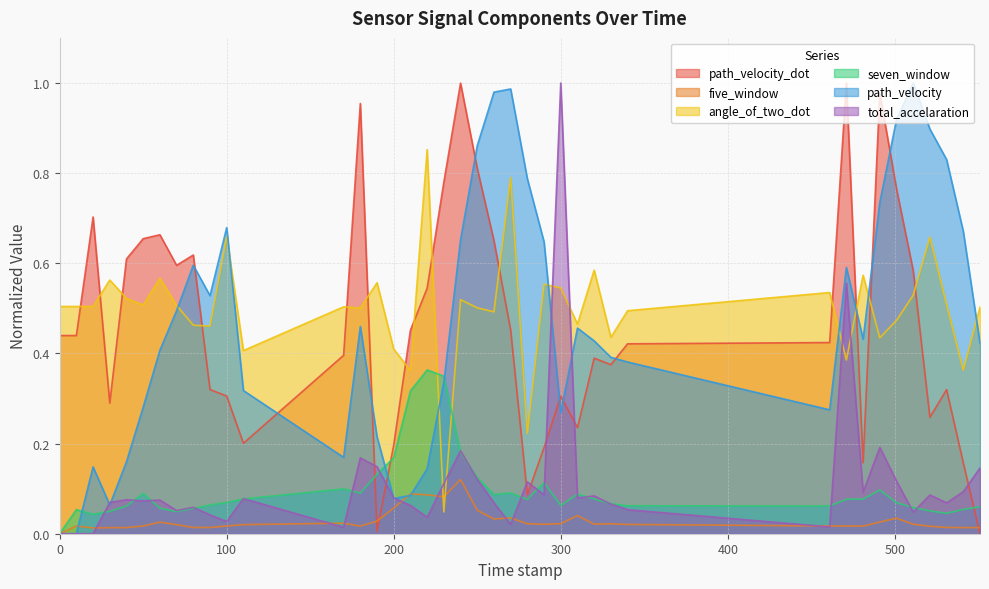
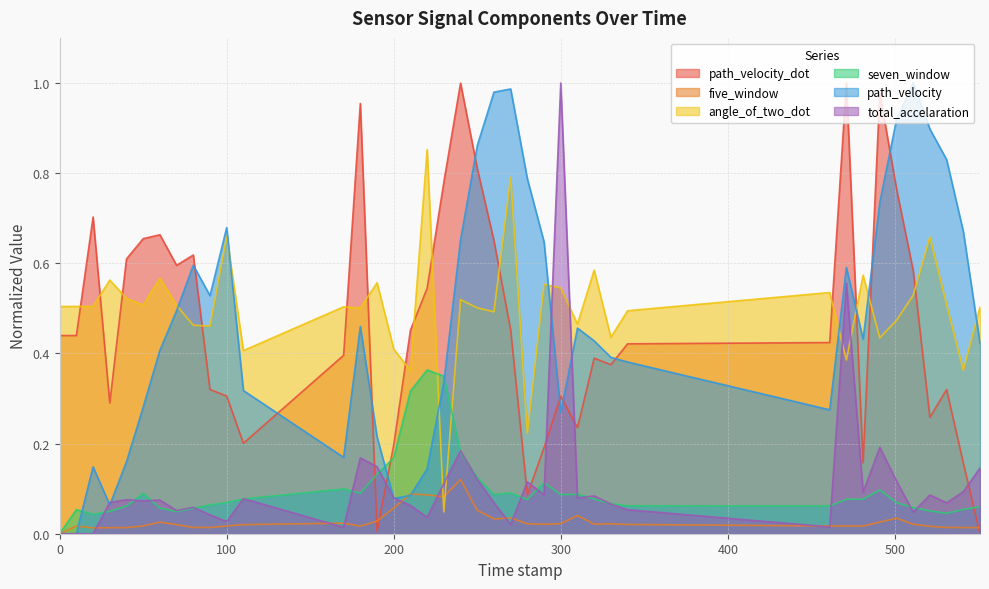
seven_window, 300: 0.06 -> 0.09
